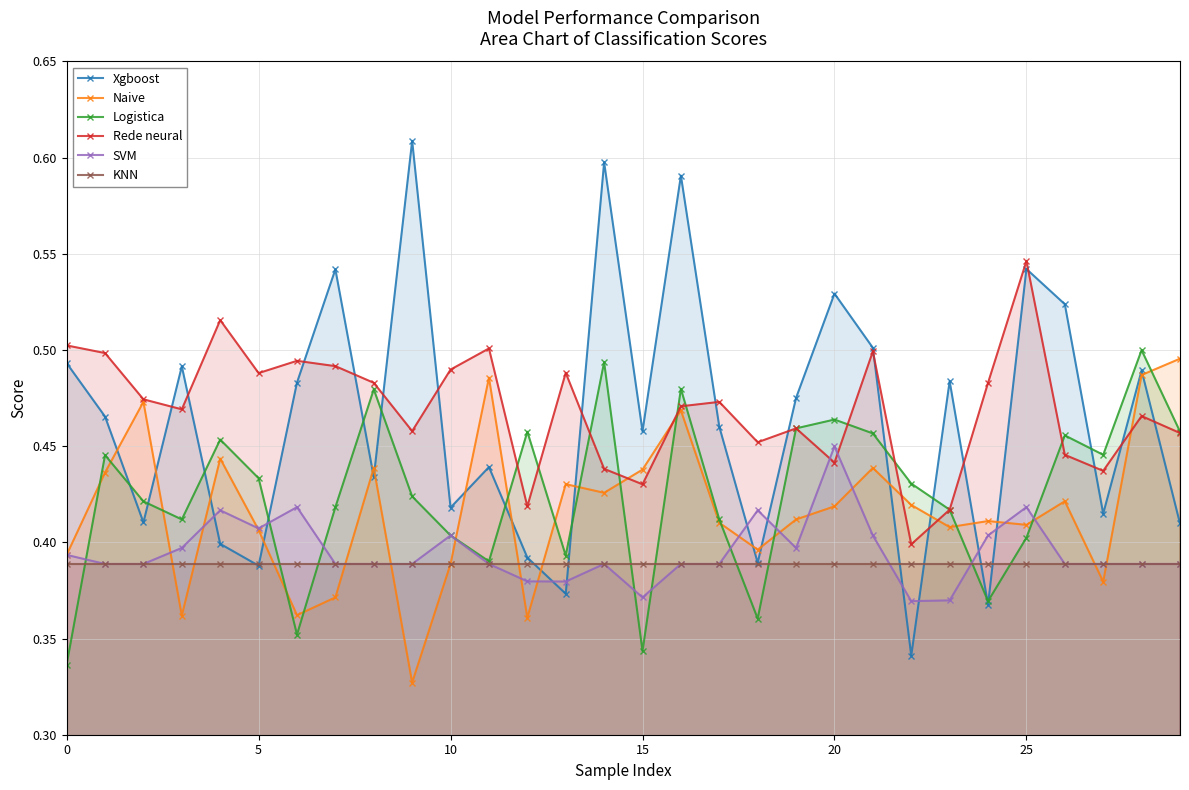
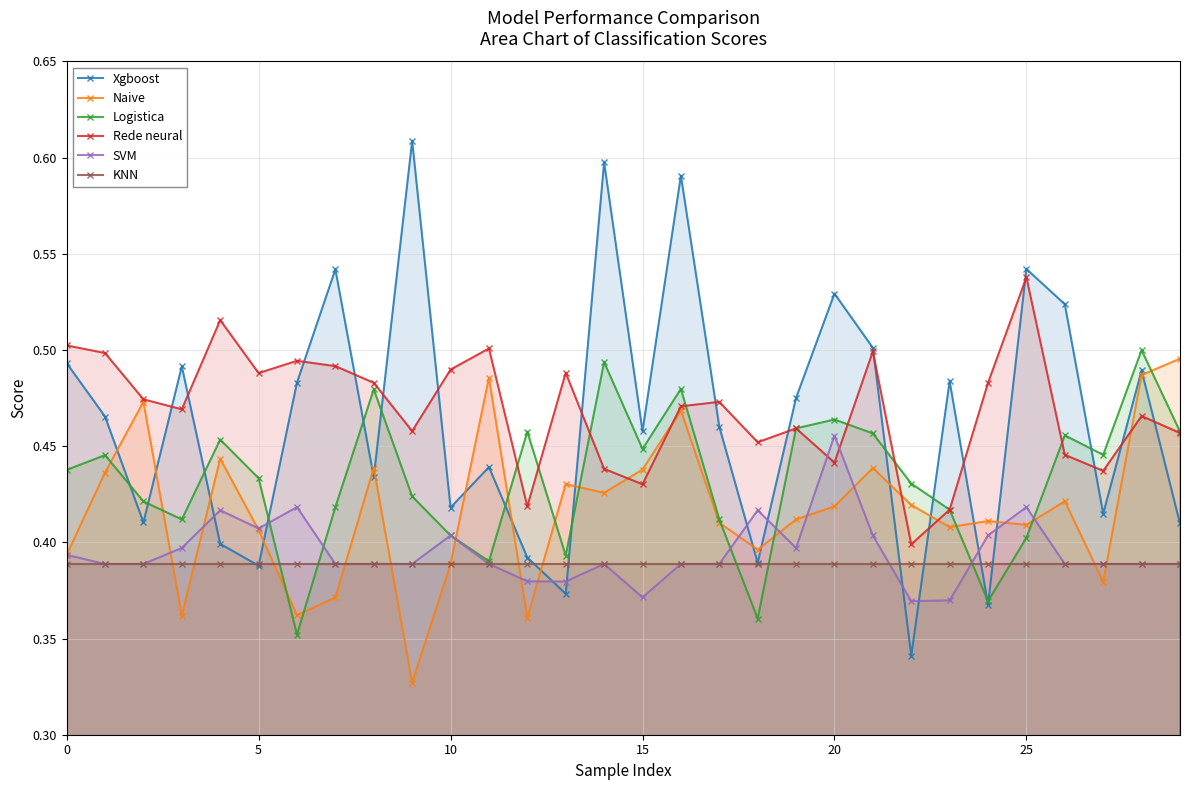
Logistica, 0: 0.336 -> 0.438
Logistica, 15: 0.344 -> 0.449
SVM, 20: 0.450 -> 0.455
Rede neural, 25: 0.546 -> 0.538
